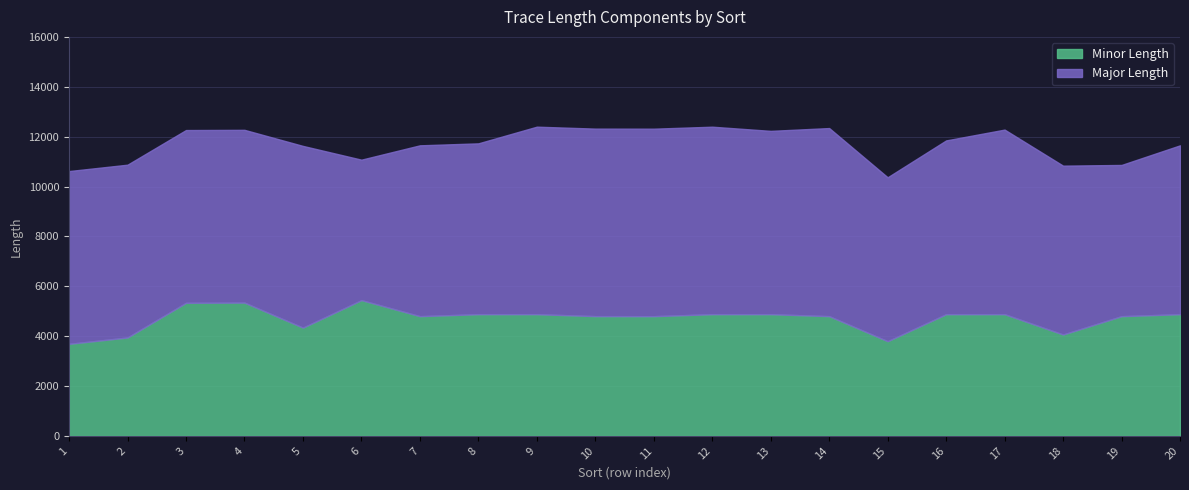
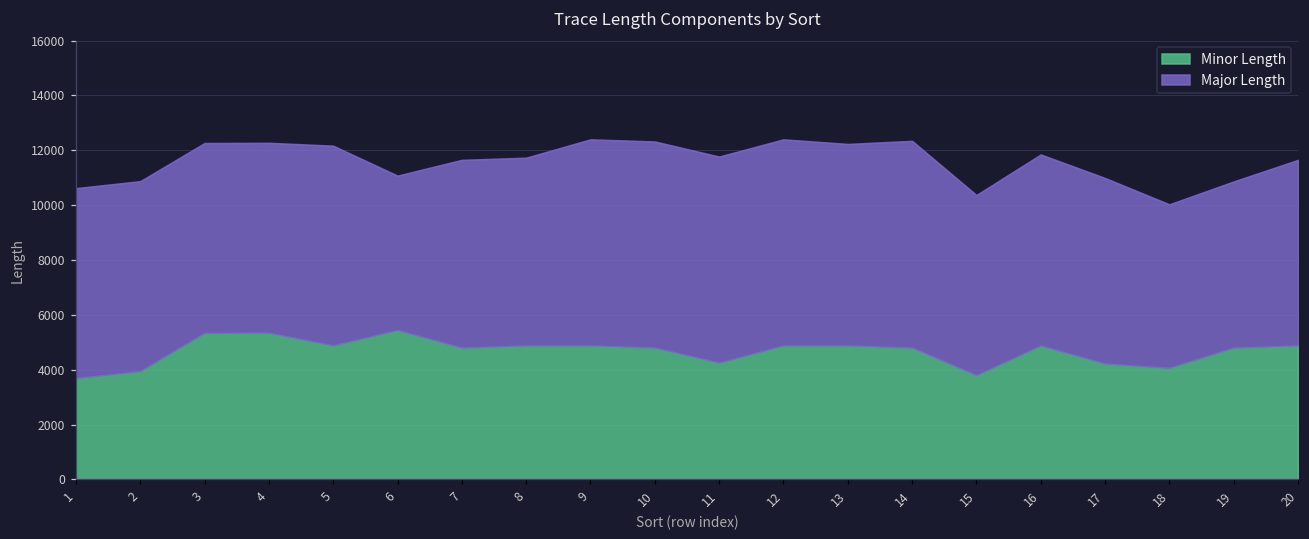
Minor Length, 5: 4300 -> 4900
Minor Length, 11: 4800 -> 4300
Minor Length, 17: 4900 -> 4200
Major Length, 17: 7400 -> 6800
Major Length, 18: 6800 -> 6000
